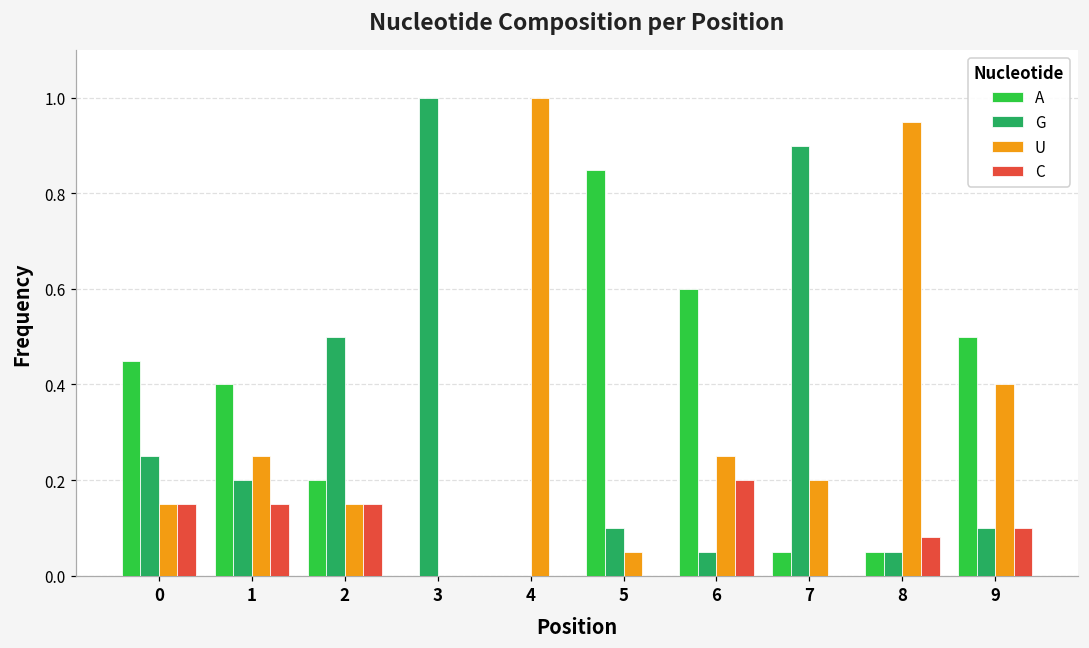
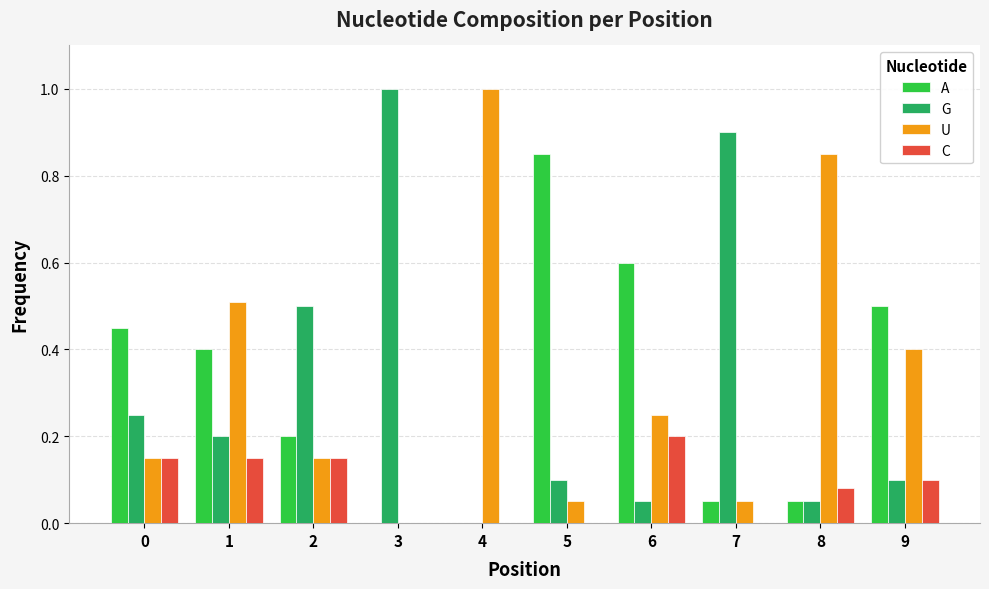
U, 1: 0.25 -> 0.51
U, 7: 0.20 -> 0.05
U, 8: 0.95 -> 0.85
